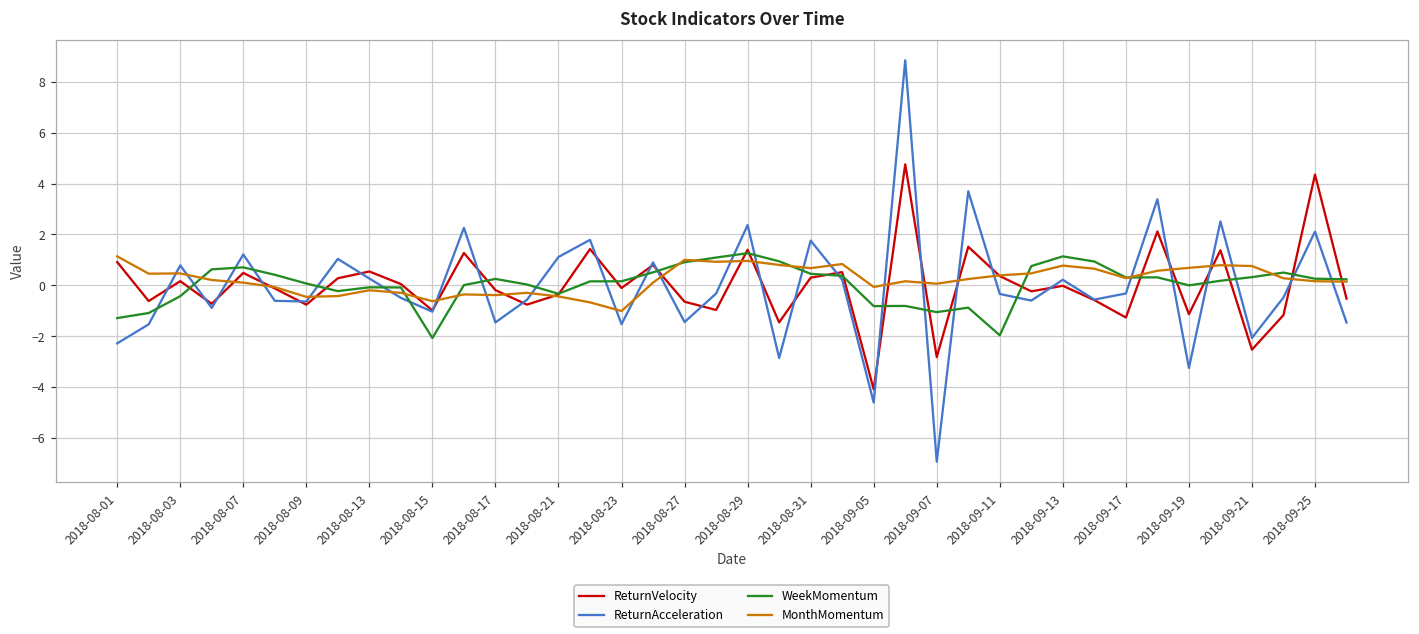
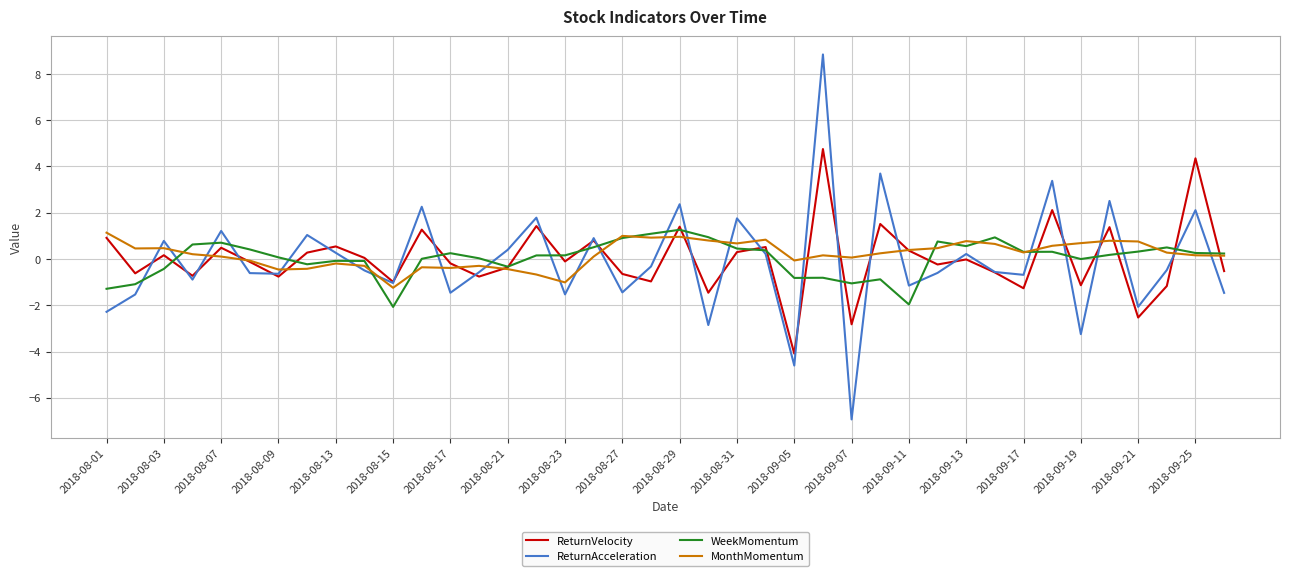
MonthMomentum, 2018-08-15: -0.6 -> -1.2
ReturnAcceleration, 2018-08-21: 1.1 -> 0.4
ReturnAcceleration, 2018-09-11: -0.3 -> -1.2
WeekMomentum, 2018-09-13: 1.1 -> 0.6
ReturnAcceleration, 2018-09-17: -0.3 -> -0.7
